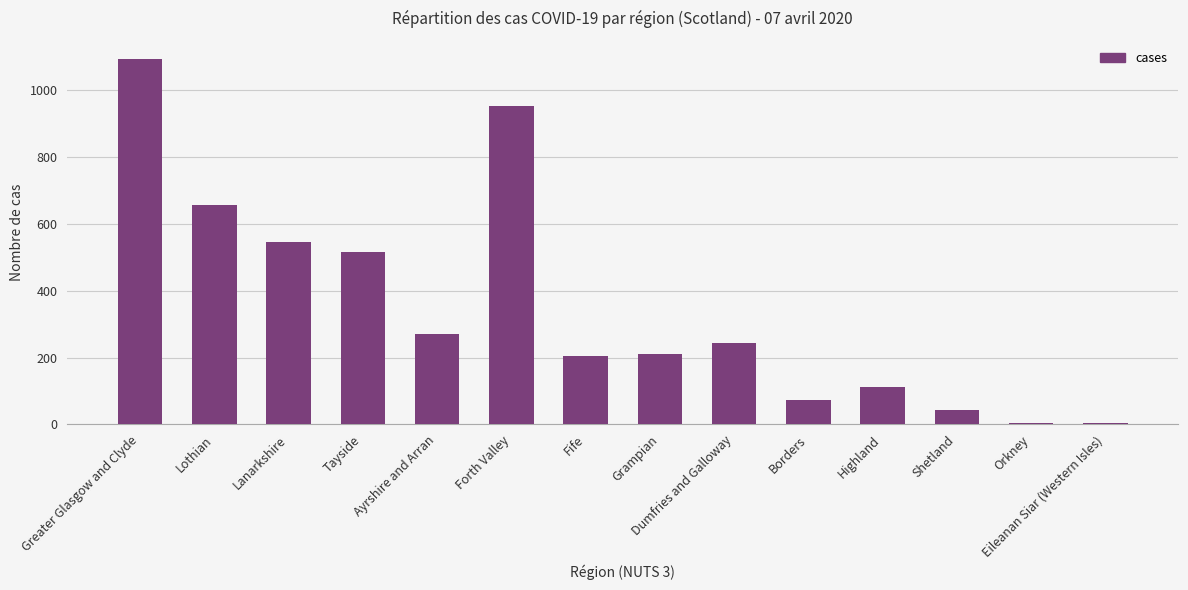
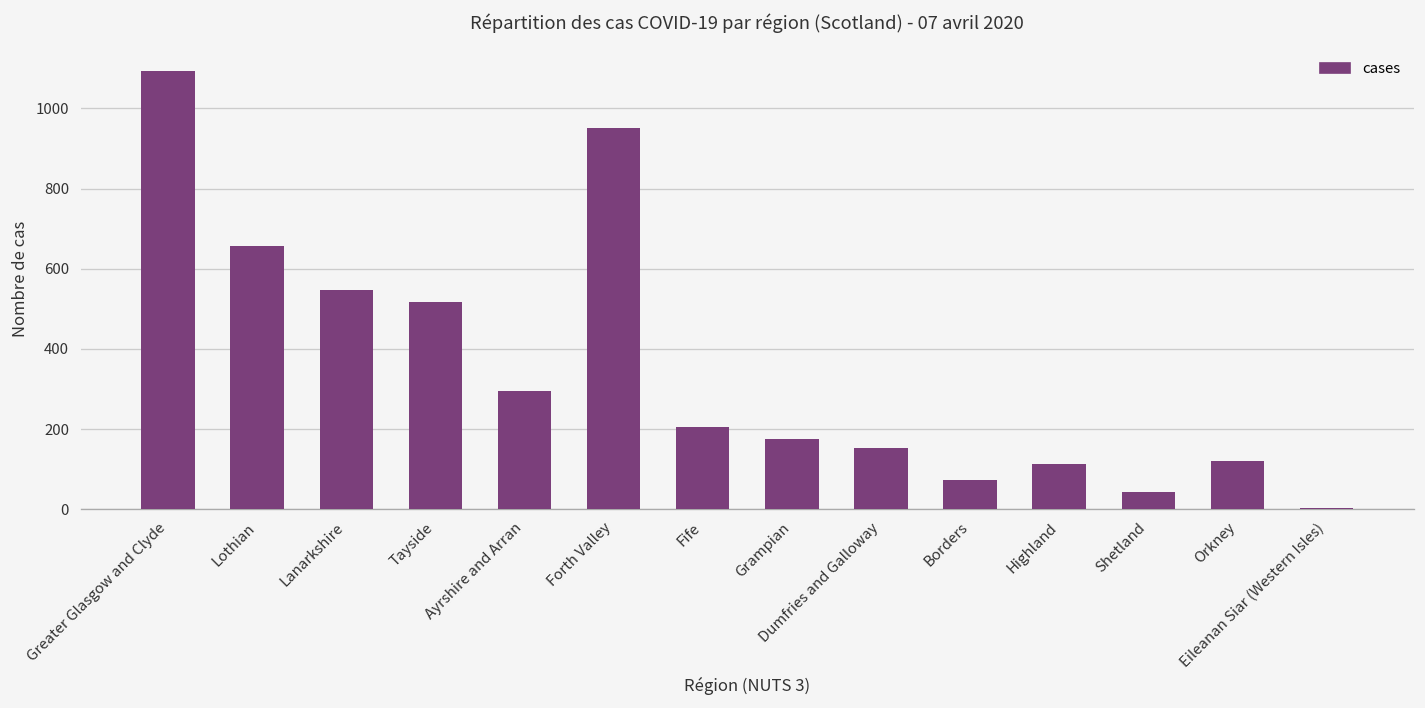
Ayrshire and Arran: 270 -> 300
Grampian: 210 -> 180
Dumfries and Galloway: 240 -> 150
Orkney: 0 -> 120
